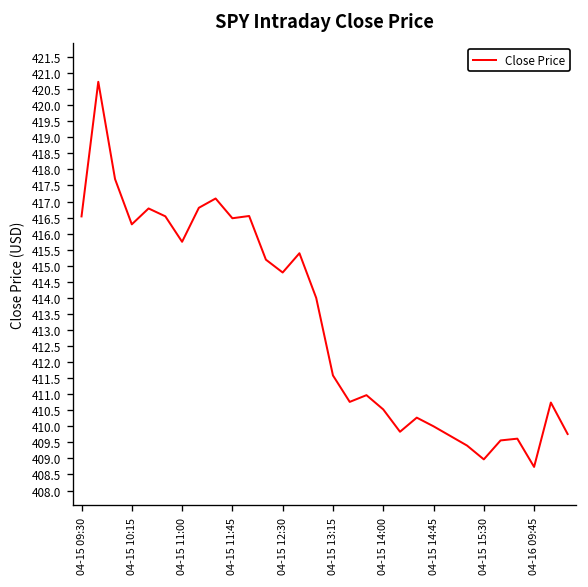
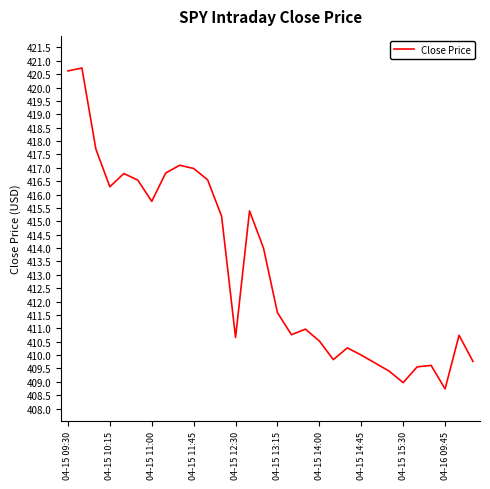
04-15 09:30: 416.5 -> 420.6
04-15 11:45: 416.5 -> 417.0
04-15 12:30: 414.8 -> 410.7
